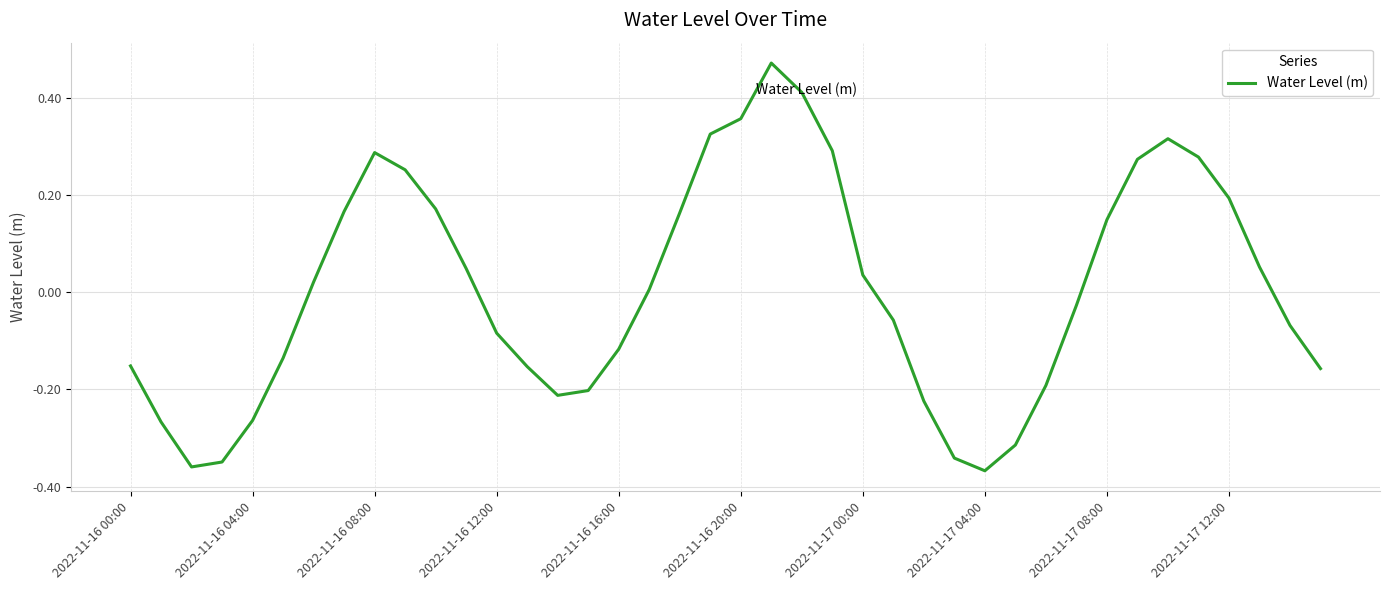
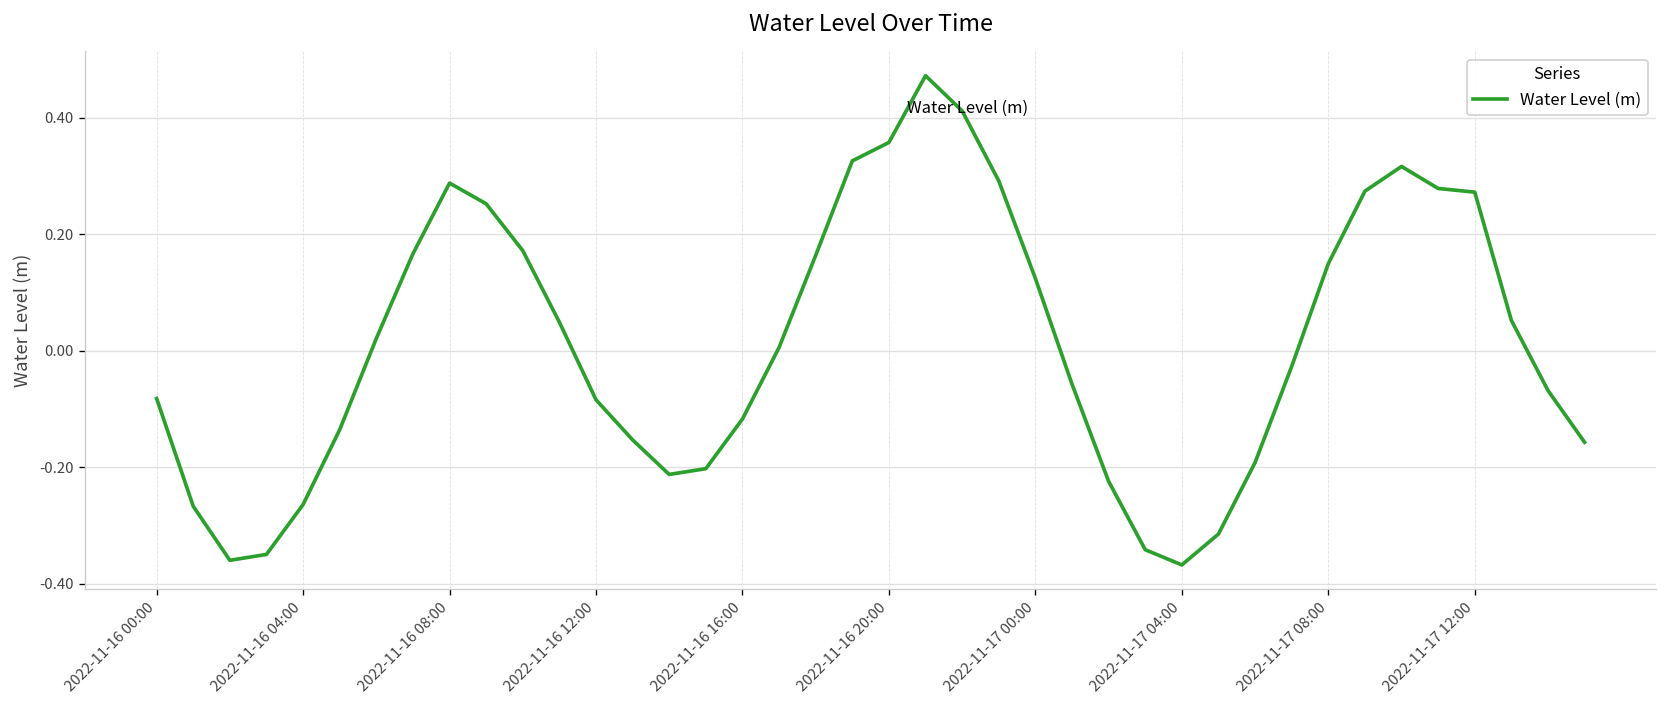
2022-11-16 00:00: -0.15 -> -0.08
2022-11-17 00:00: 0.04 -> 0.12
2022-11-17 12:00: 0.19 -> 0.27
